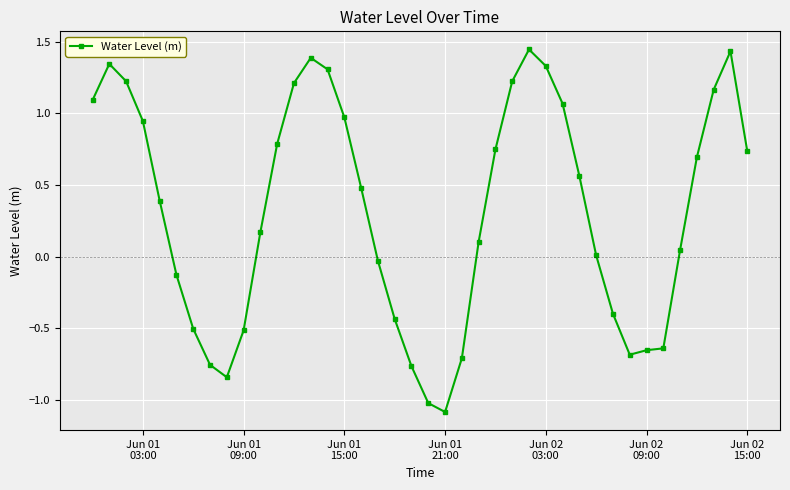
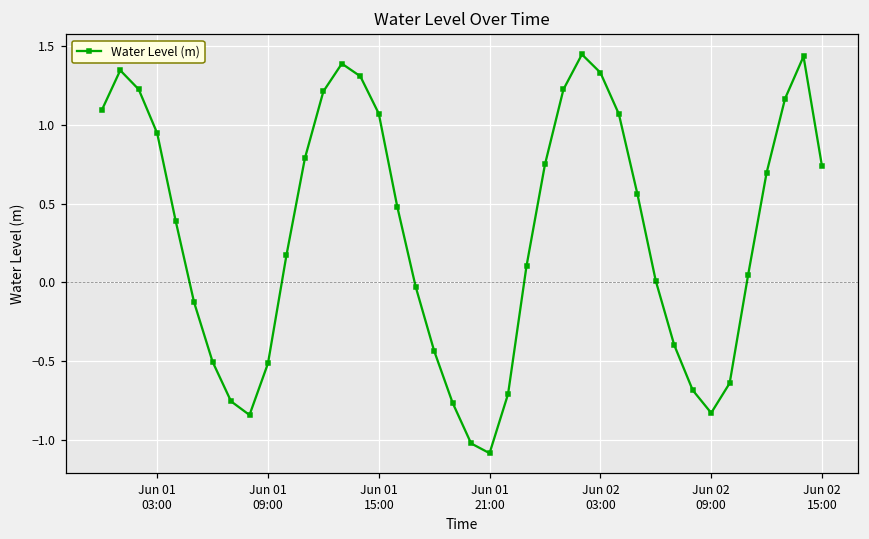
Jun 01 15:00: 0.97 -> 1.07
Jun 02 09:00: -0.65 -> -0.83
